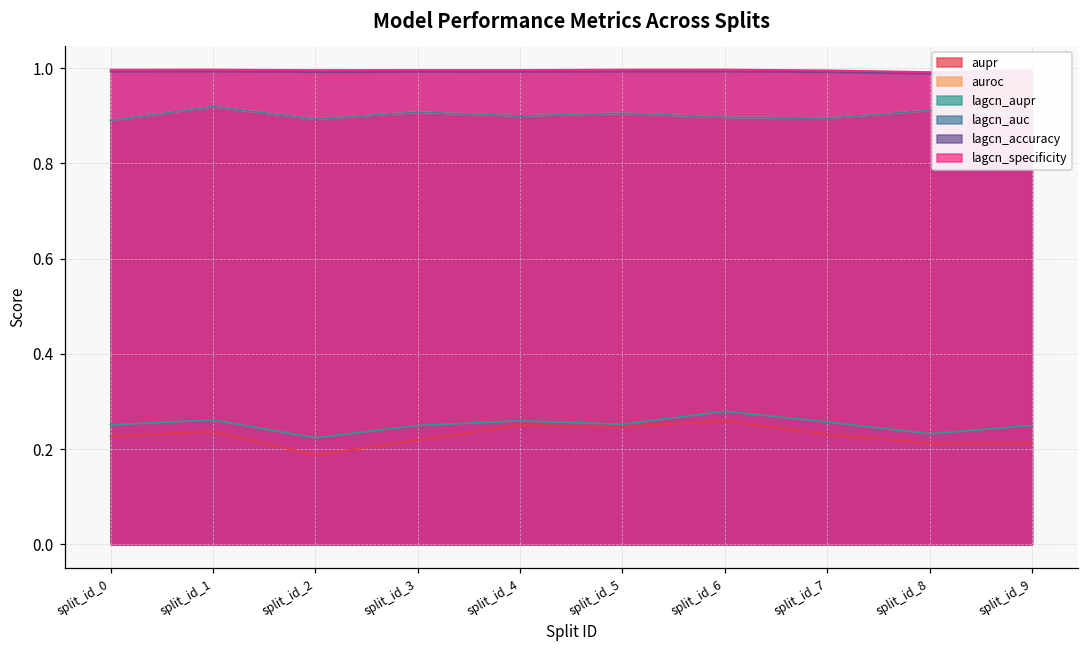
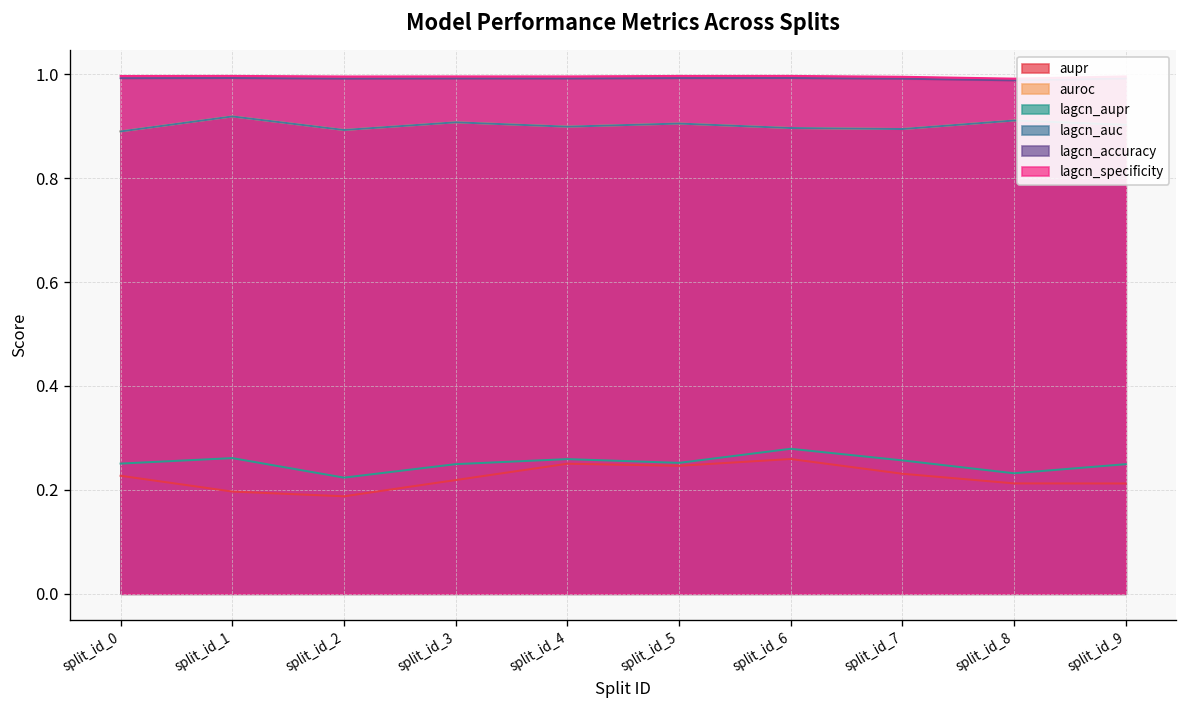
aupr, split_id_1: 0.24 -> 0.20
